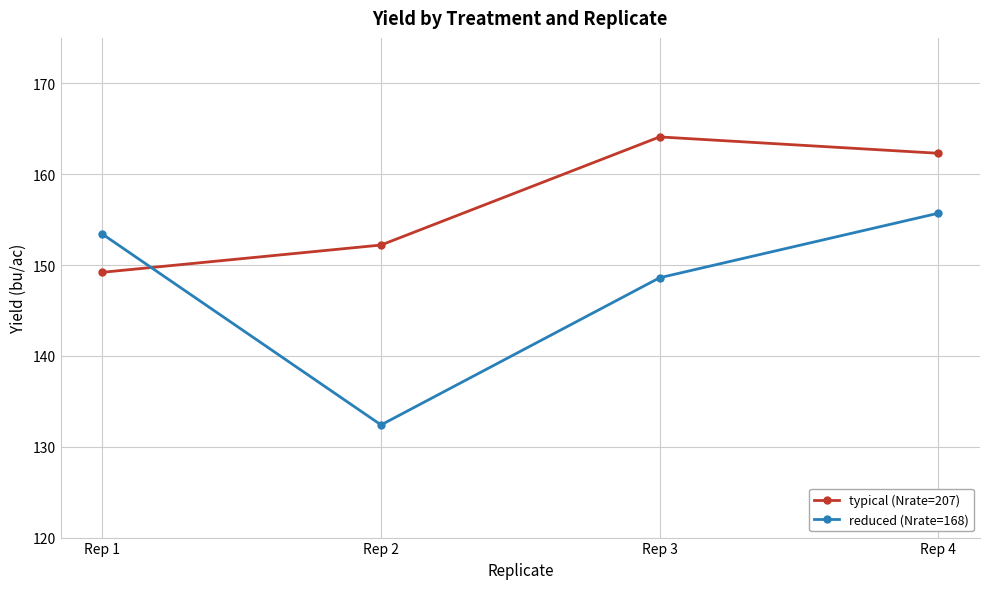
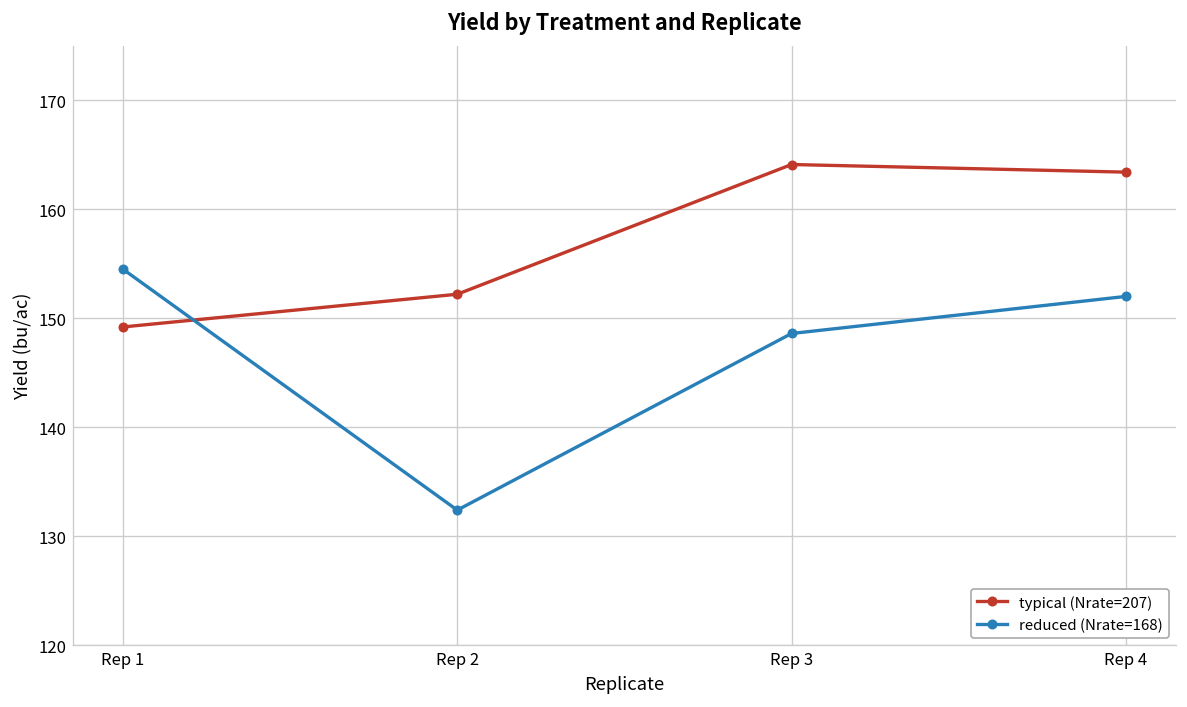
reduced (Nrate=168), Rep 1: 153 -> 155
typical (Nrate=207), Rep 4: 162 -> 163
reduced (Nrate=168), Rep 4: 156 -> 152
